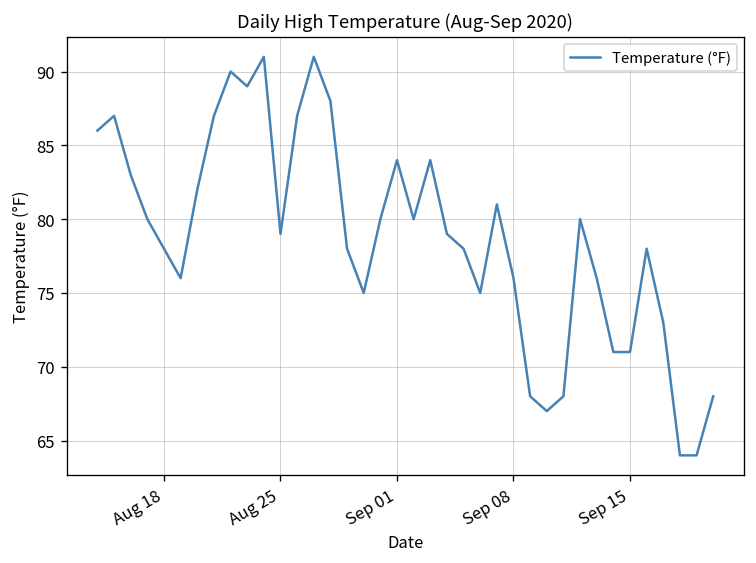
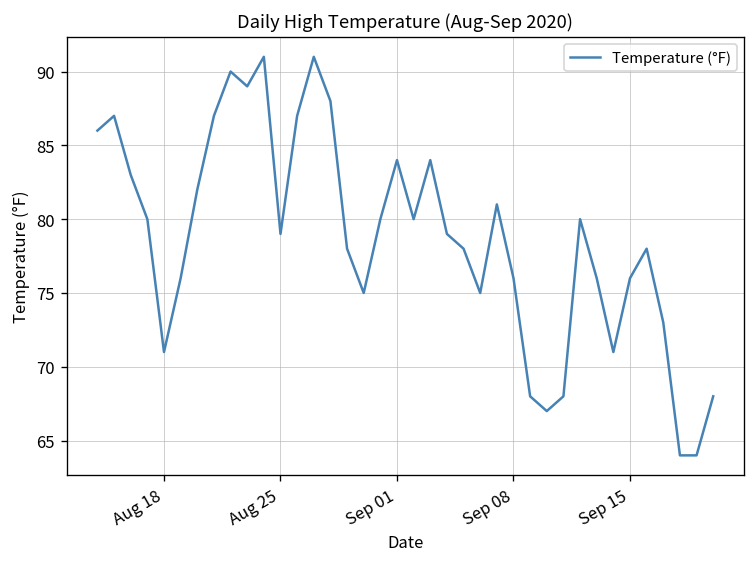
Aug 18: 78 -> 71
Sep 15: 71 -> 76
